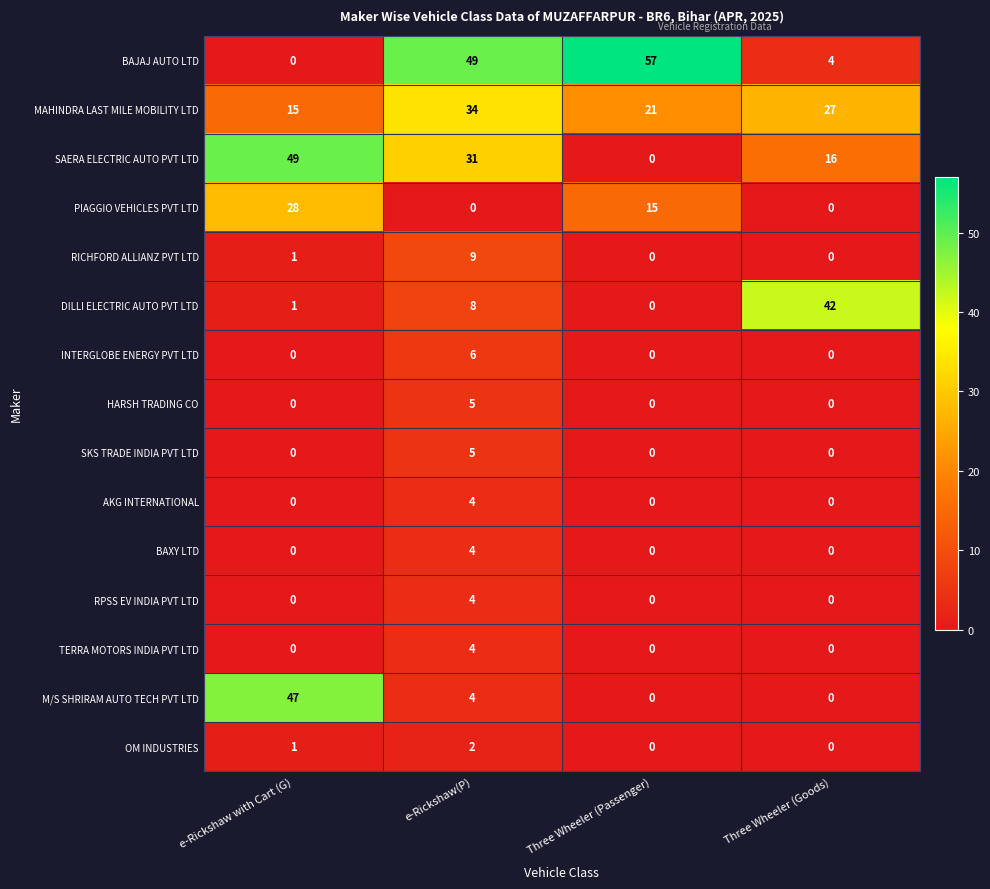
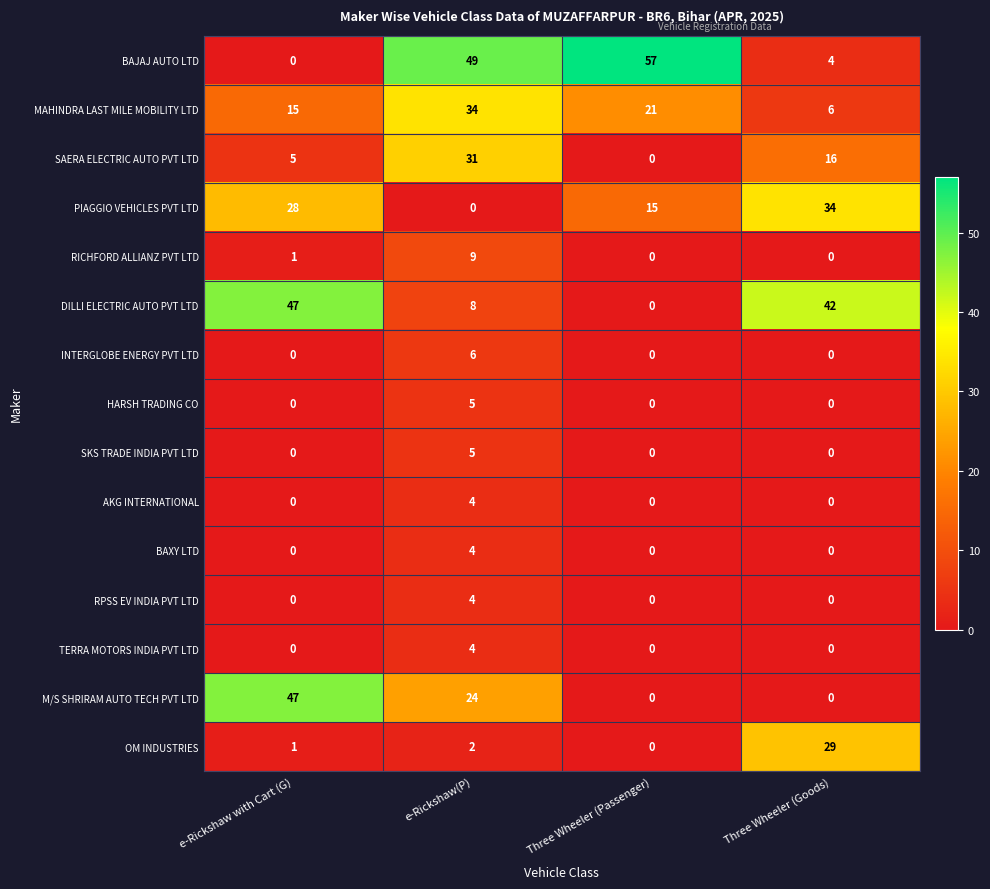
MAHINDRA LAST MILE MOBILITY LTD, Three Wheeler (Goods): 27 -> 6
SAERA ELECTRIC AUTO PVT LTD, e-Rickshaw with Cart (G): 49 -> 5
PIAGGIO VEHICLES PVT LTD, Three Wheeler (Goods): 0 -> 34
DILLI ELECTRIC AUTO PVT LTD, e-Rickshaw with Cart (G): 1 -> 47
M/S SHRIRAM AUTO TECH PVT LTD, e-Rickshaw(P): 4 -> 24
OM INDUSTRIES, Three Wheeler (Goods): 0 -> 29
